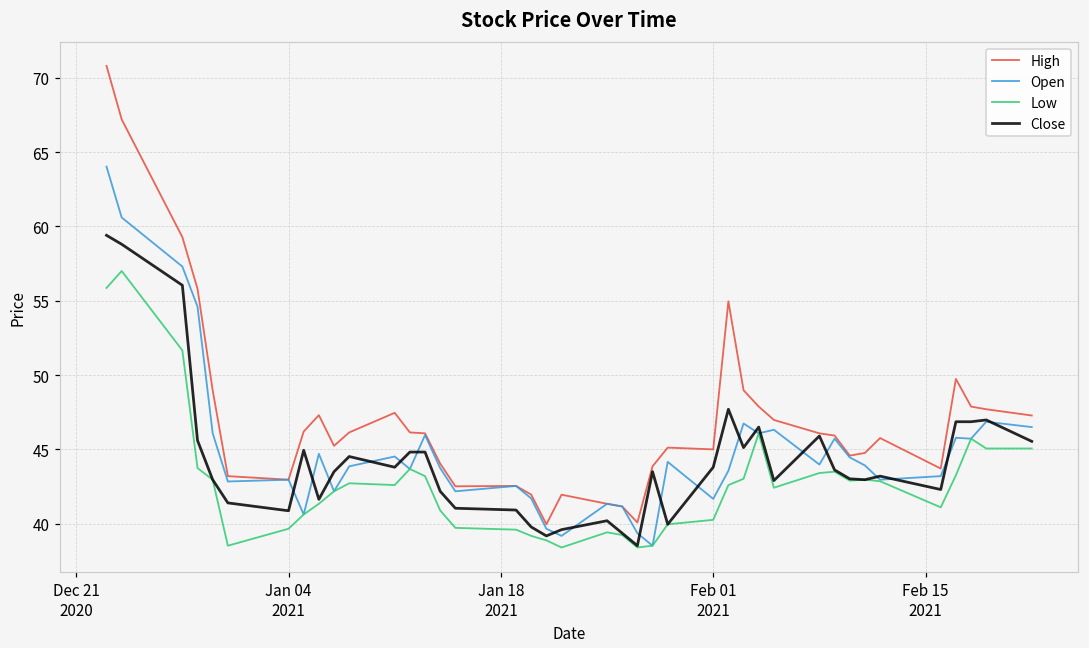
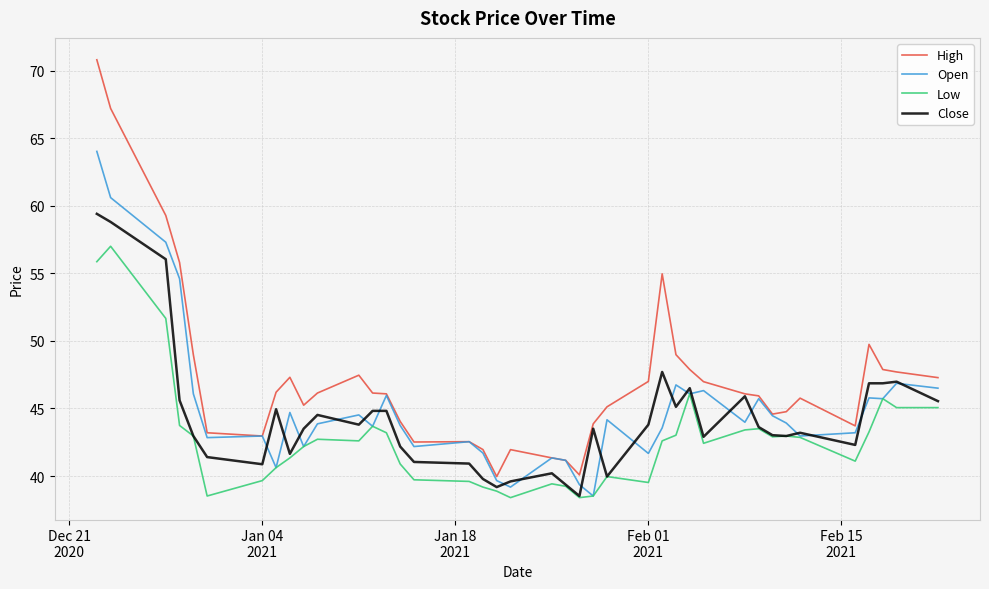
High, Feb 01 2021: 45 -> 47
Low, Feb 01 2021: 40.3 -> 39.5
